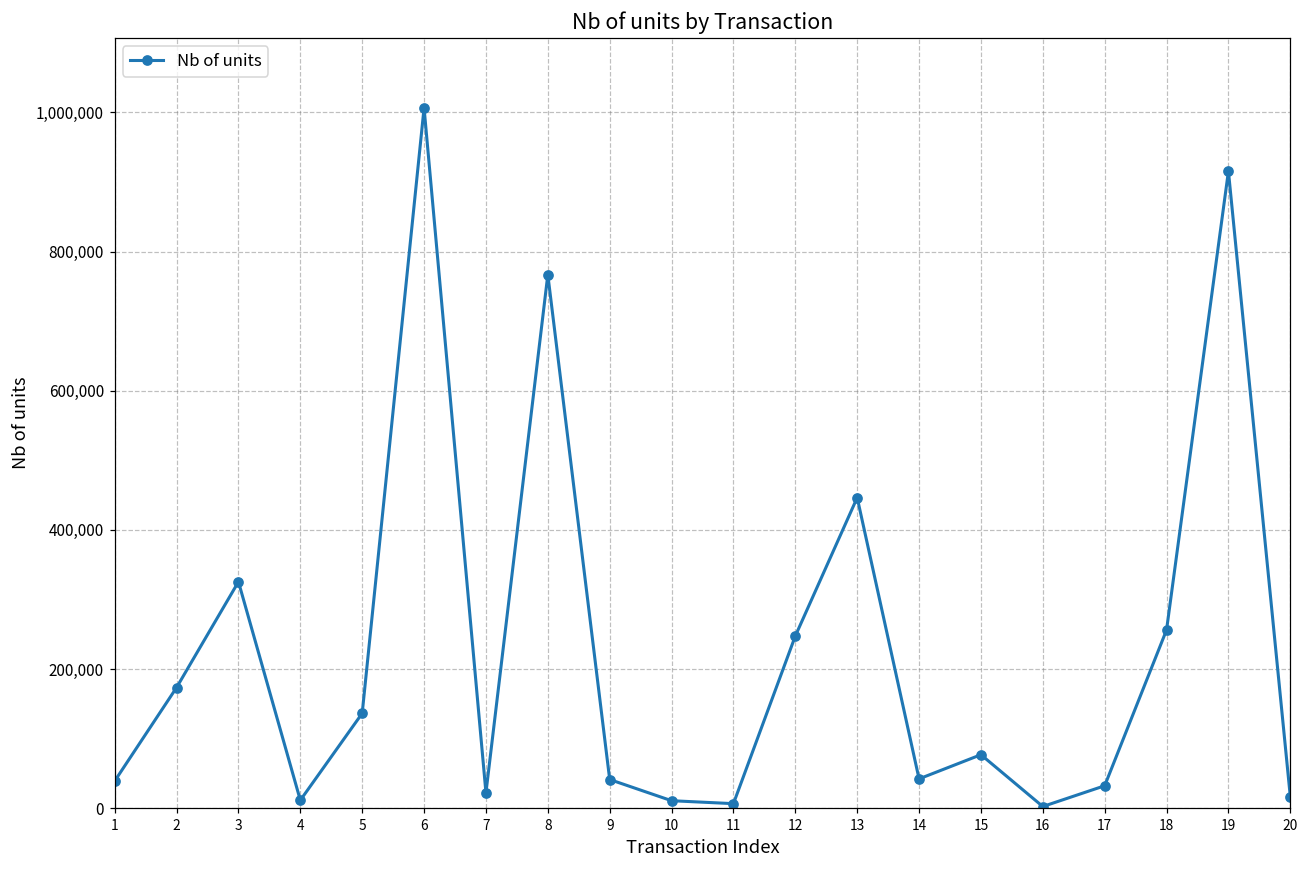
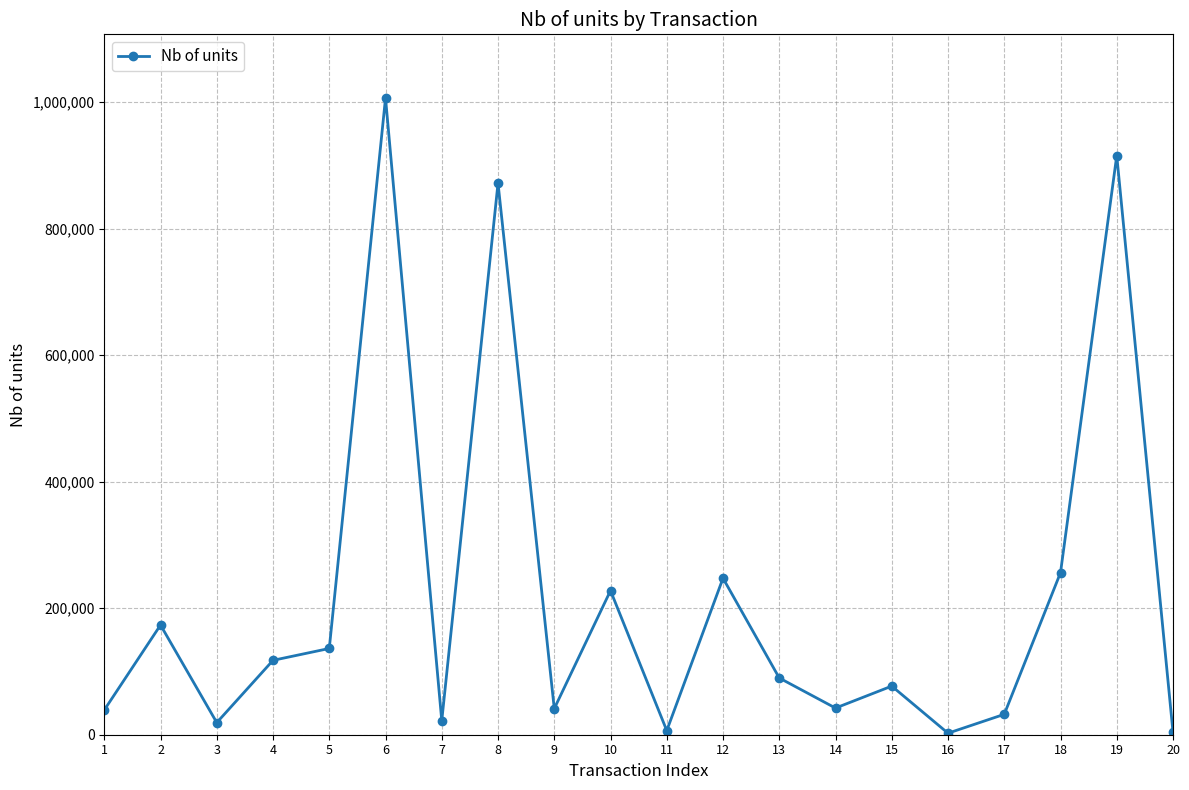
3: 330,000 -> 20,000
4: 10,000 -> 120,000
8: 770,000 -> 870,000
10: 10,000 -> 230,000
13: 450,000 -> 90,000
20: 20,000 -> 0
